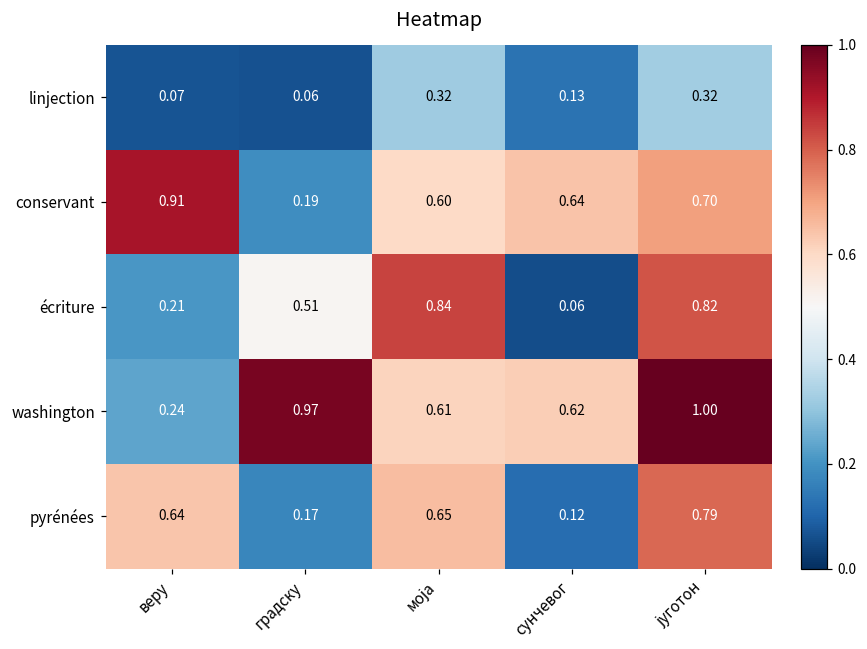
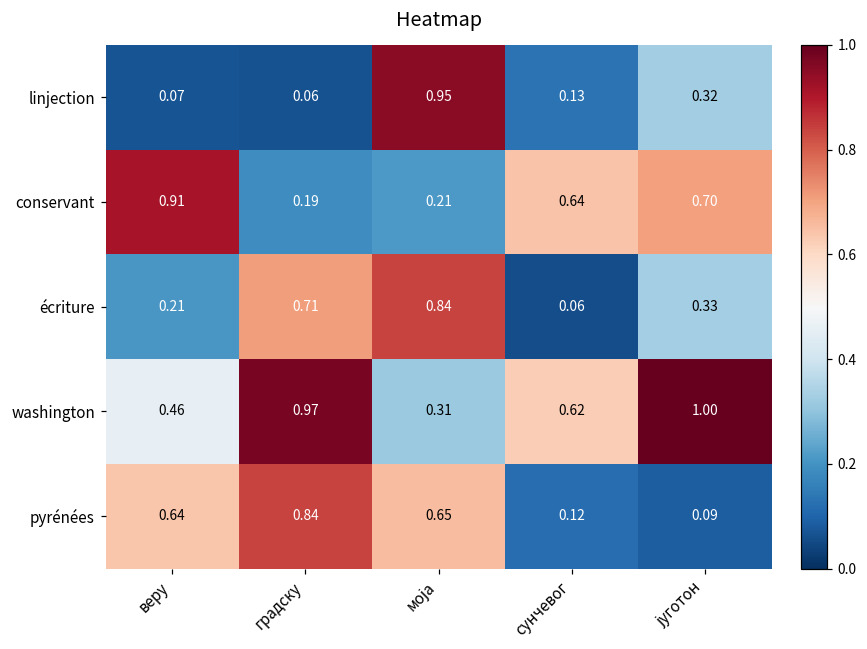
linjection, моја: 0.32 -> 0.95
conservant, моја: 0.60 -> 0.21
écriture, градску: 0.51 -> 0.71
écriture, југотон: 0.82 -> 0.33
washington, веру: 0.24 -> 0.46
washington, моја: 0.61 -> 0.31
pyrénées, градску: 0.17 -> 0.84
pyrénées, југотон: 0.79 -> 0.09
